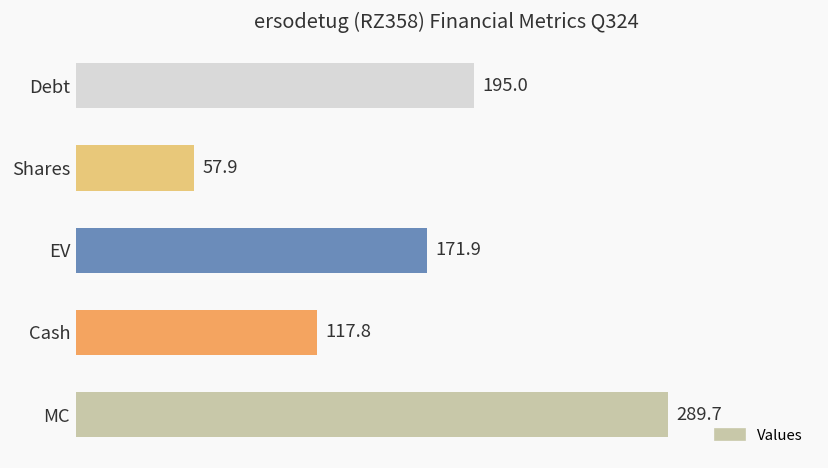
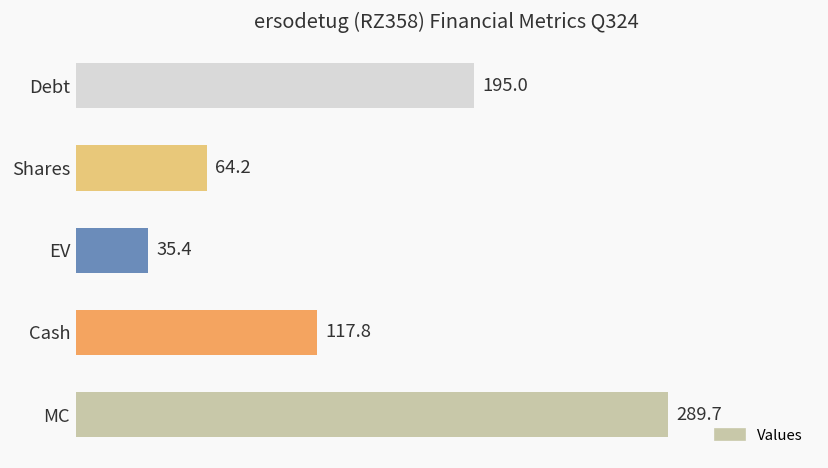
Shares: 57.9 -> 64.2
EV: 171.9 -> 35.4
